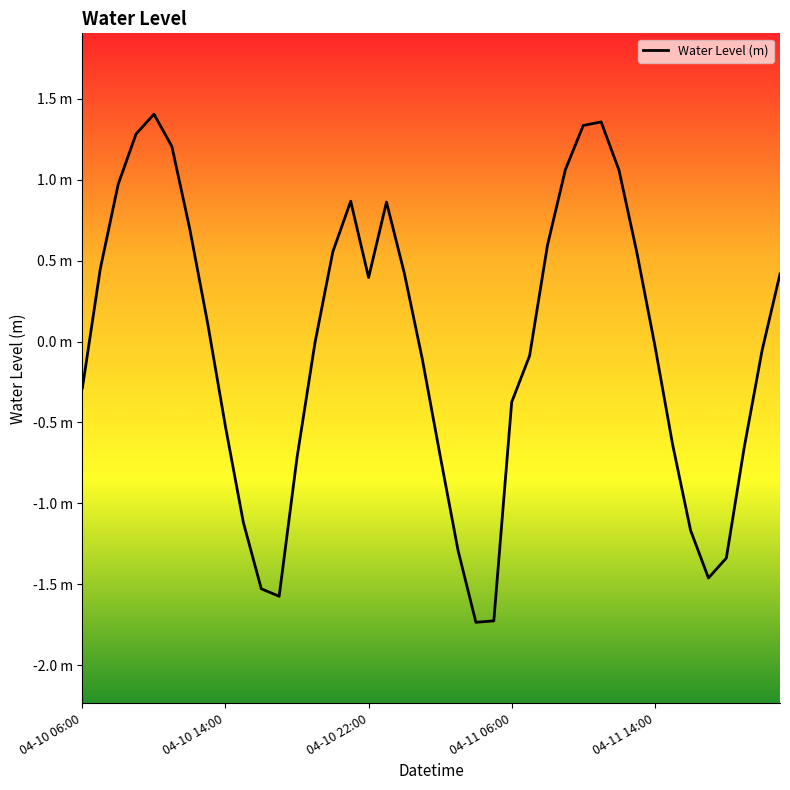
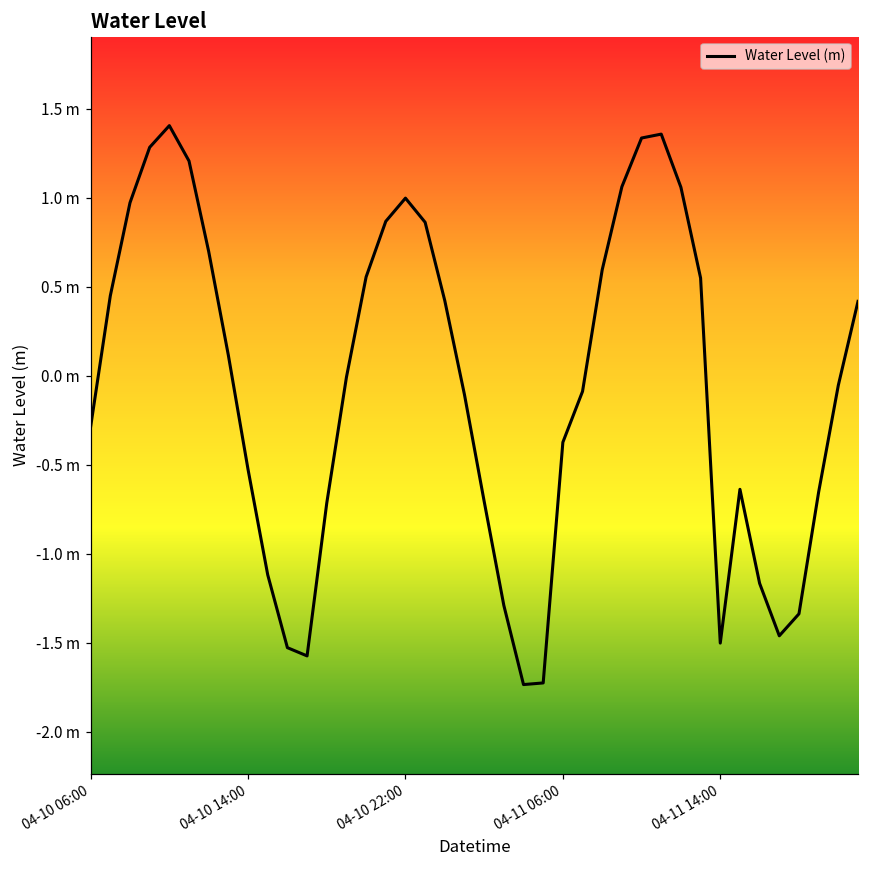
04-10 22:00: 0.40 m -> 1.00 m
04-11 14:00: -0.02 m -> -1.50 m
